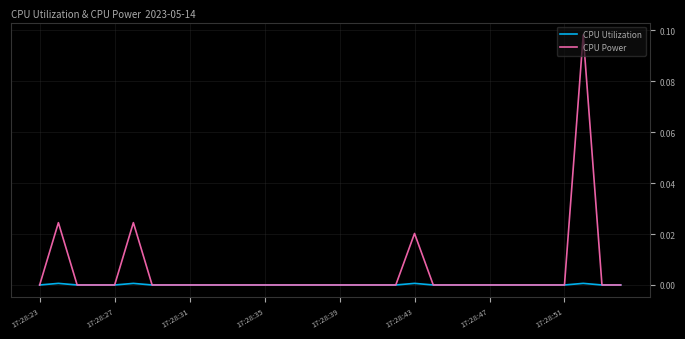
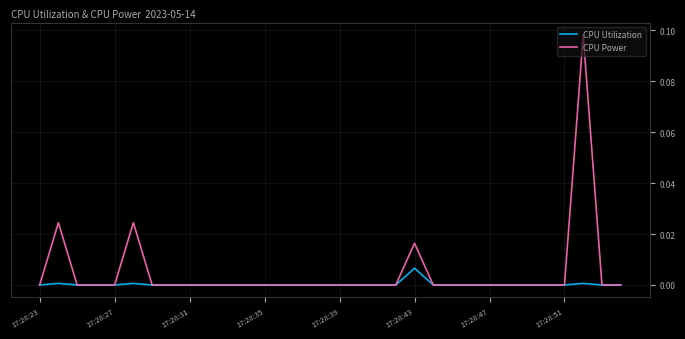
CPU Utilization, 17:28:43: 0.001 -> 0.007
CPU Power, 17:28:43: 0.020 -> 0.016
